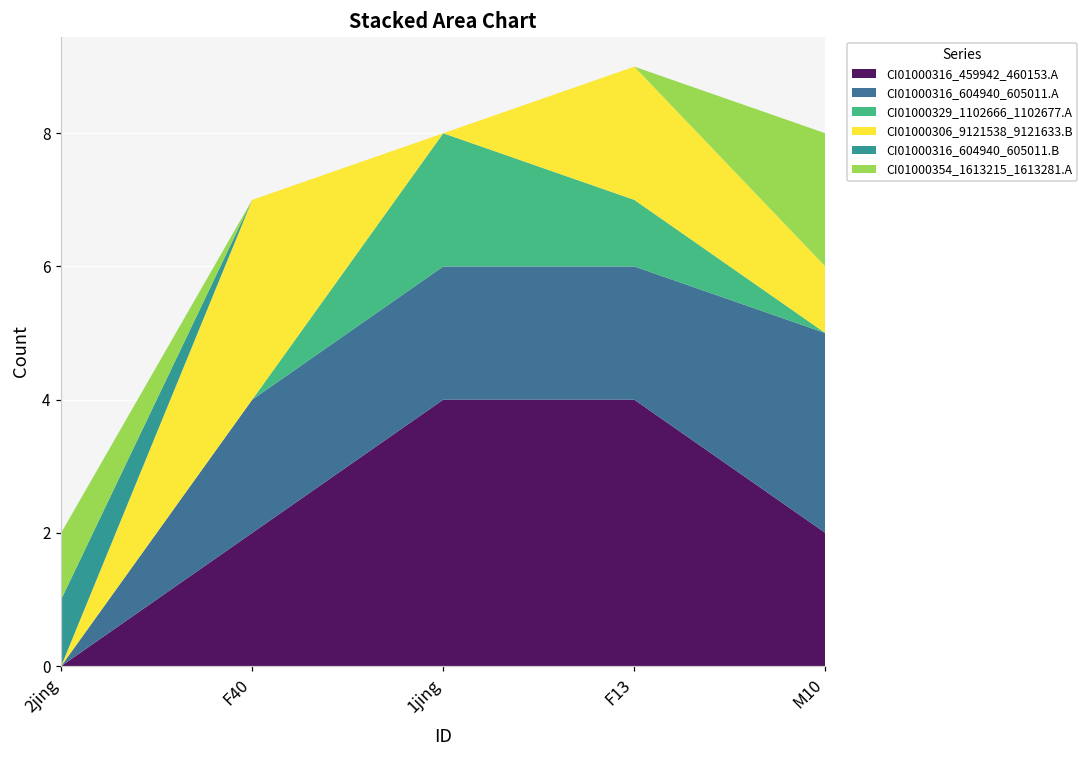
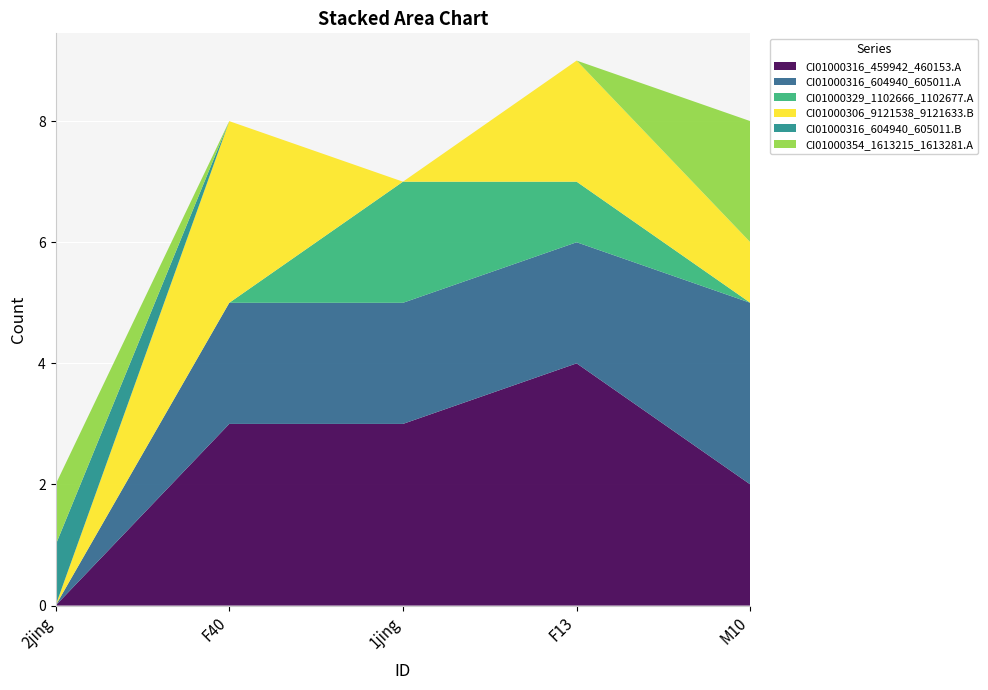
CI01000316_459942_460153.A, F40: 2 -> 3
CI01000316_459942_460153.A, 1jing: 4 -> 3
